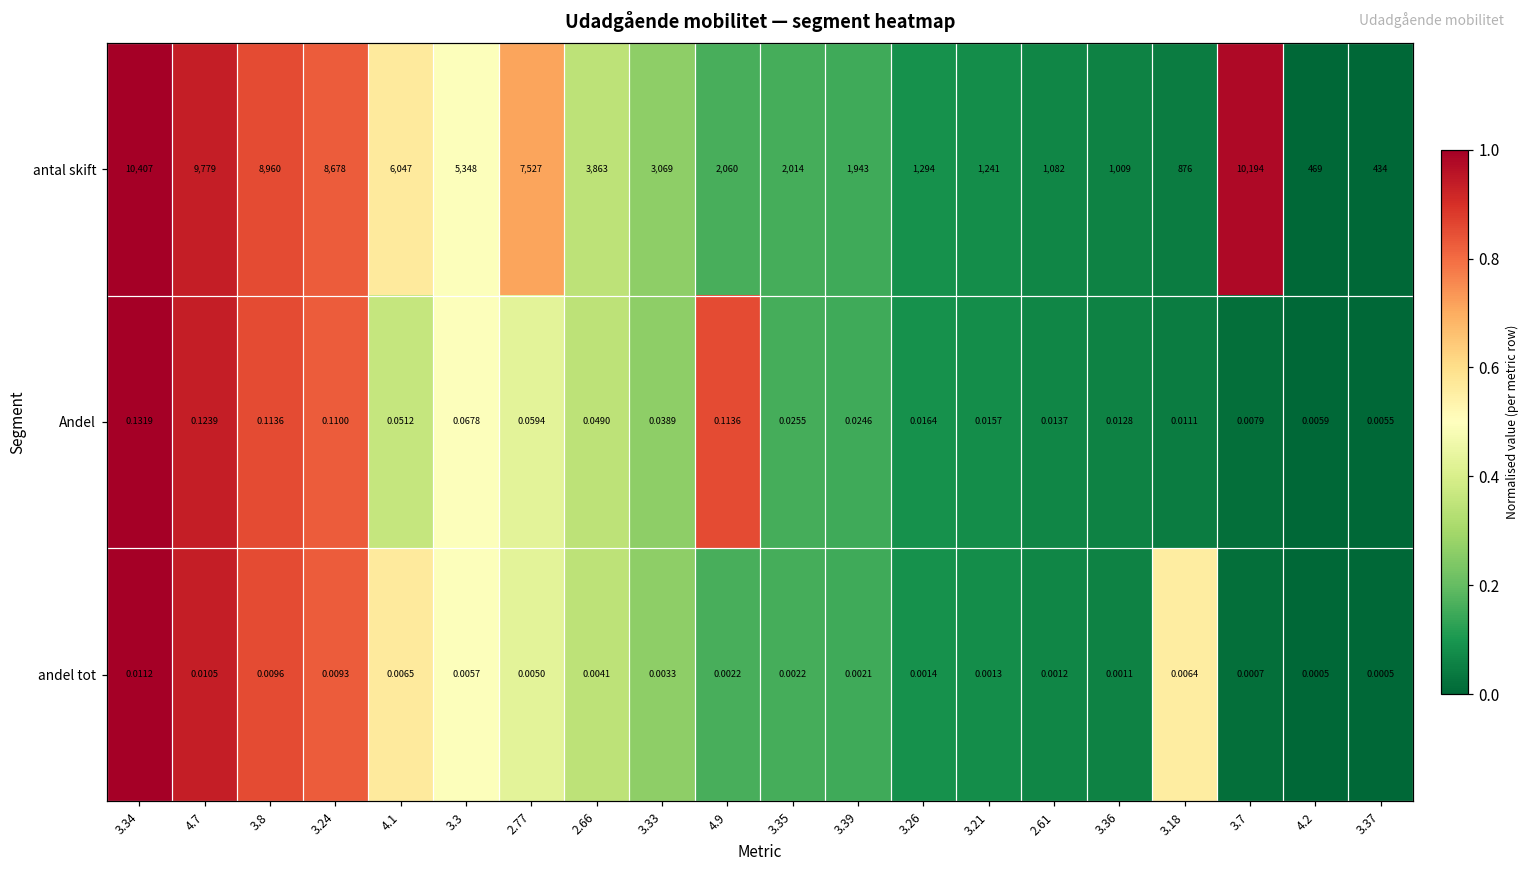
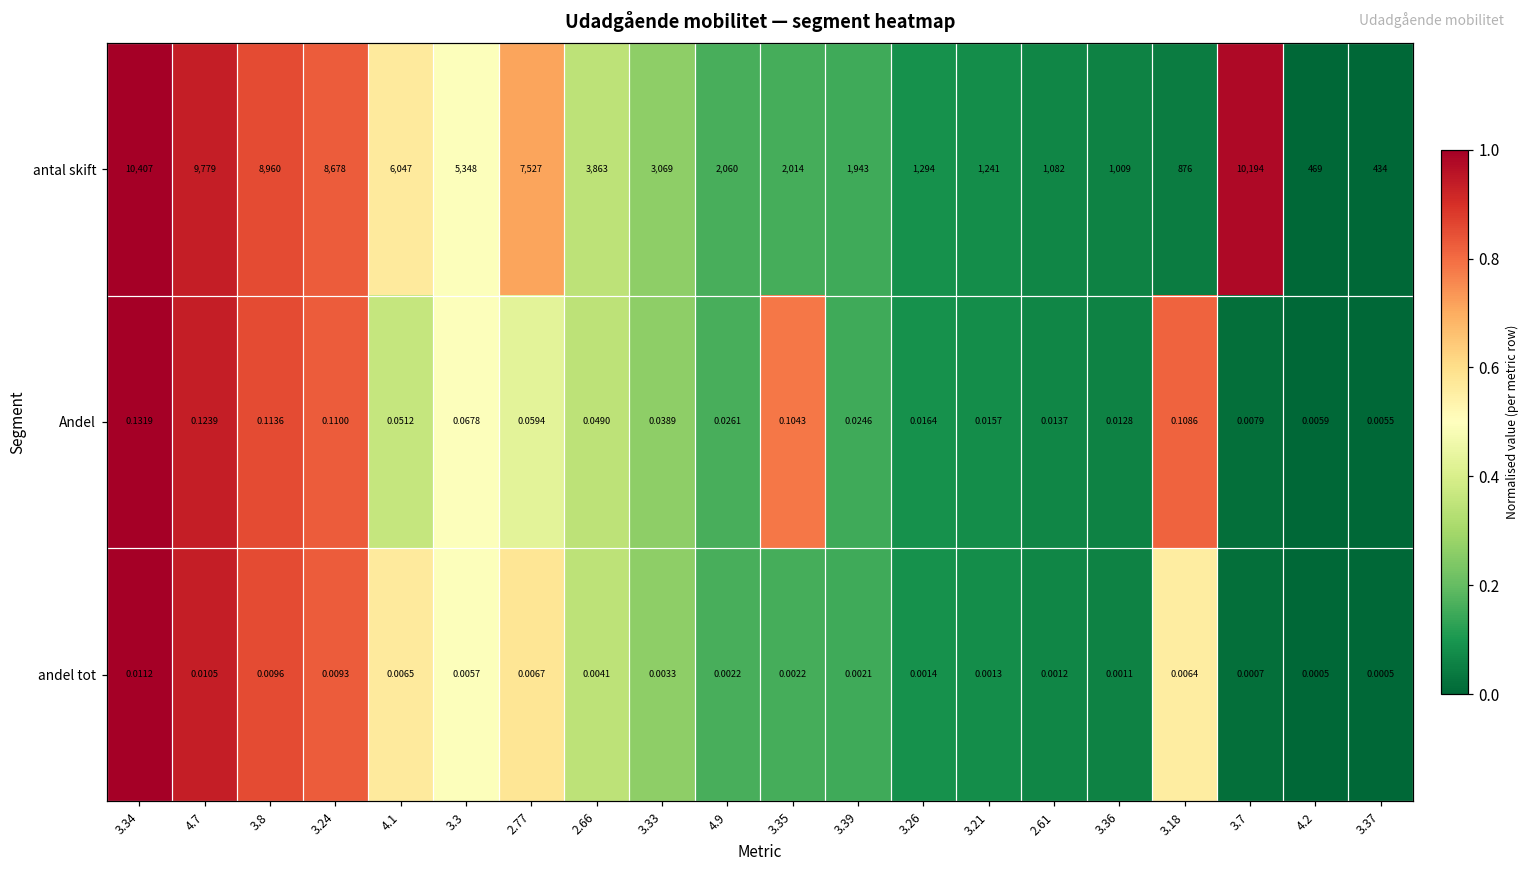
Andel, 4.9: 0.1136 -> 0.0261
Andel, 3.35: 0.0255 -> 0.1043
Andel, 3.18: 0.0111 -> 0.1086
andel tot, 2.77: 0.0050 -> 0.0067
